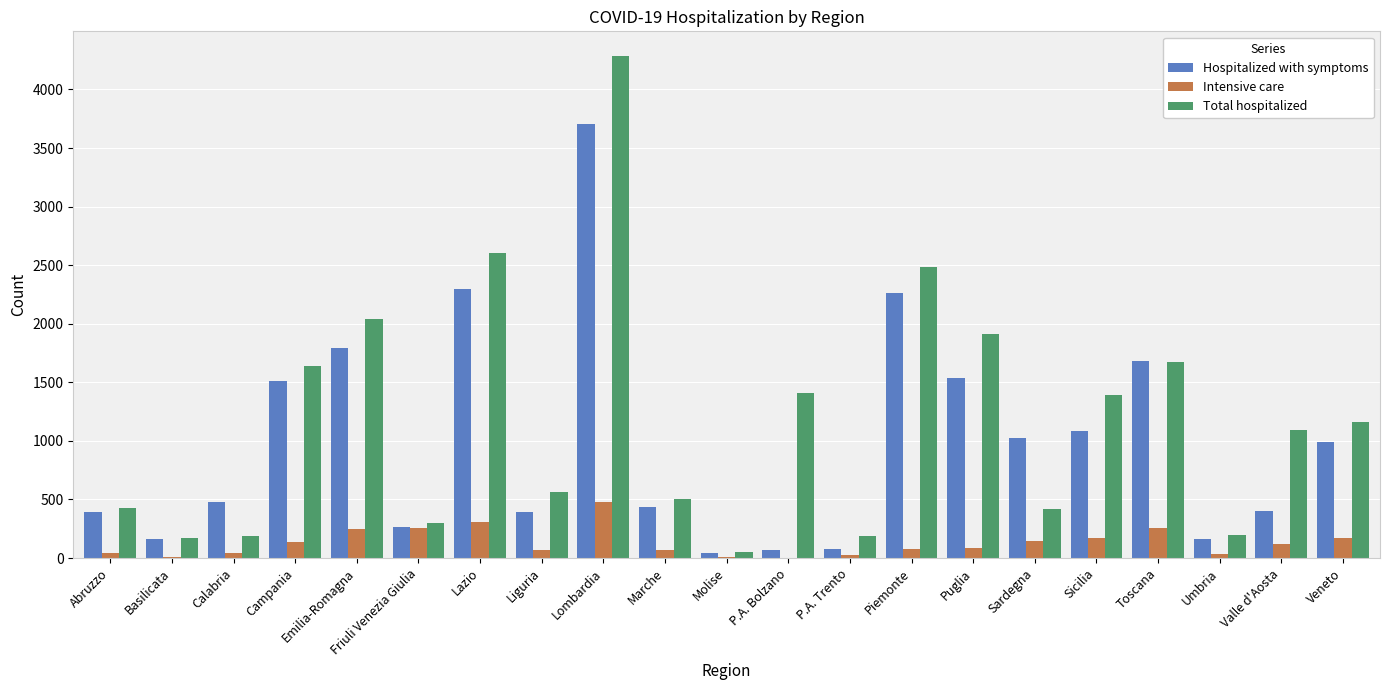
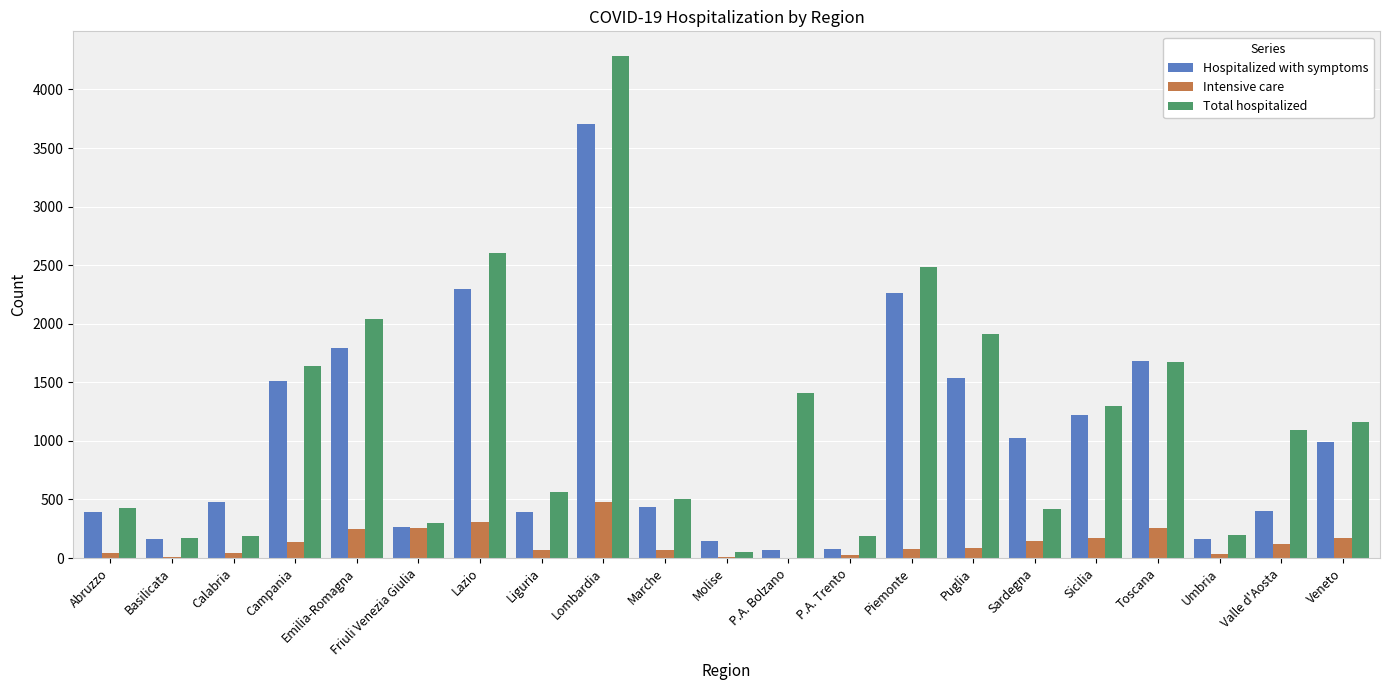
Hospitalized with symptoms, Molise: 40 -> 150
Hospitalized with symptoms, Sicilia: 1090 -> 1220
Total hospitalized, Sicilia: 1390 -> 1300
